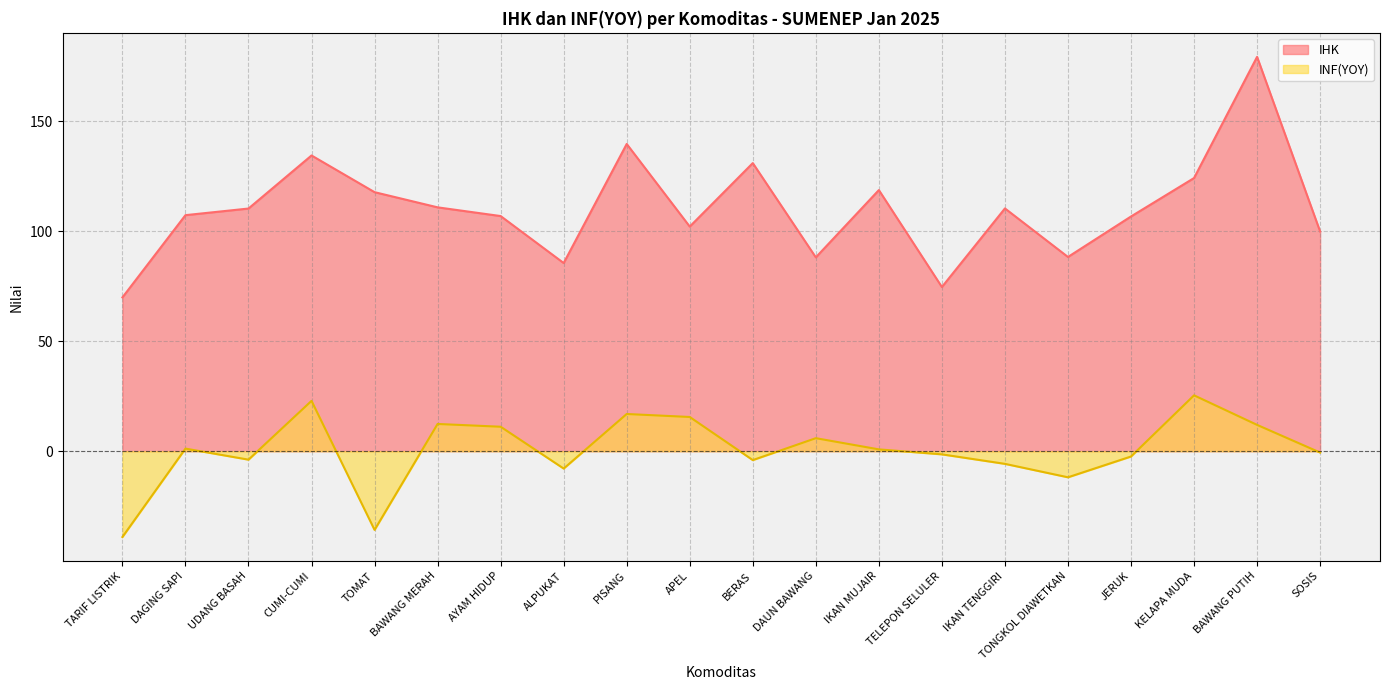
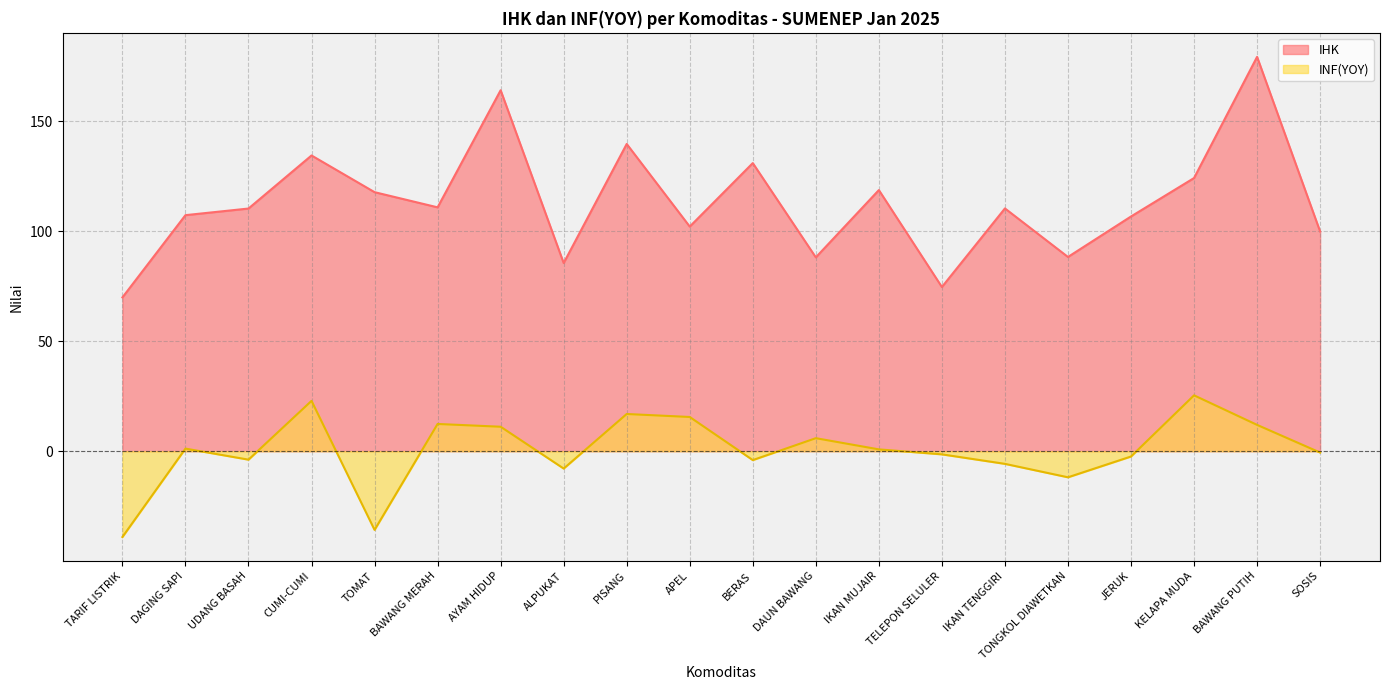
IHK, AYAM HIDUP: 107 -> 164
